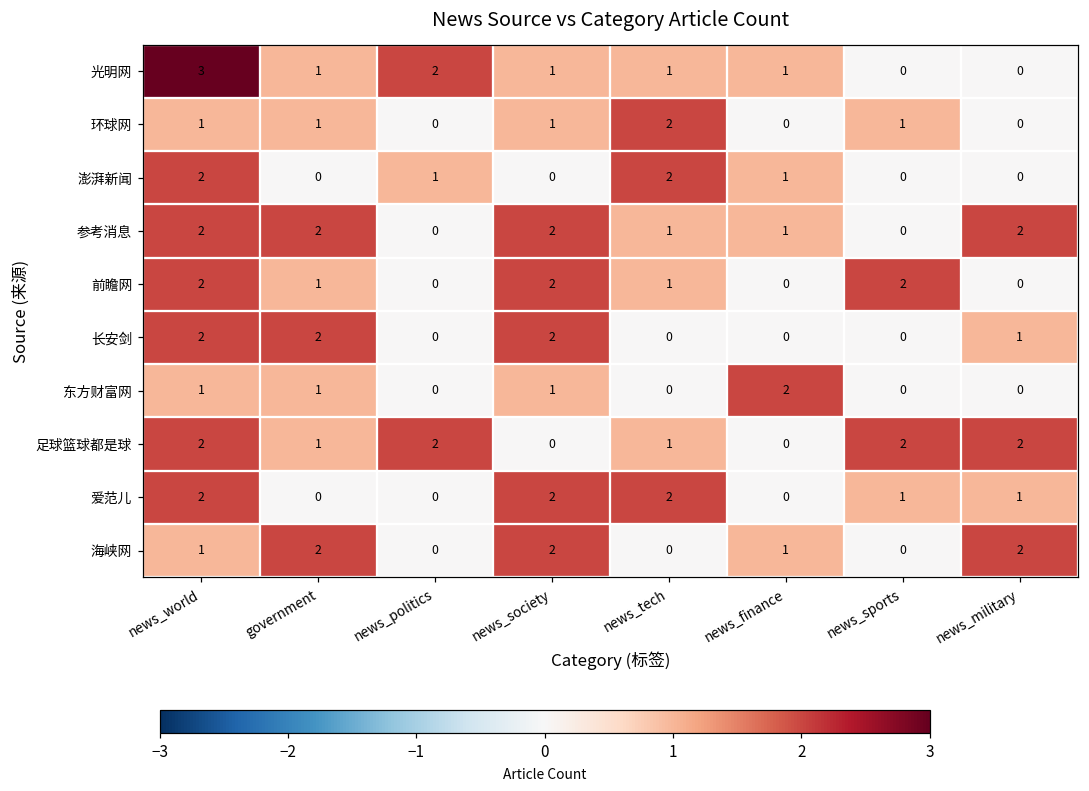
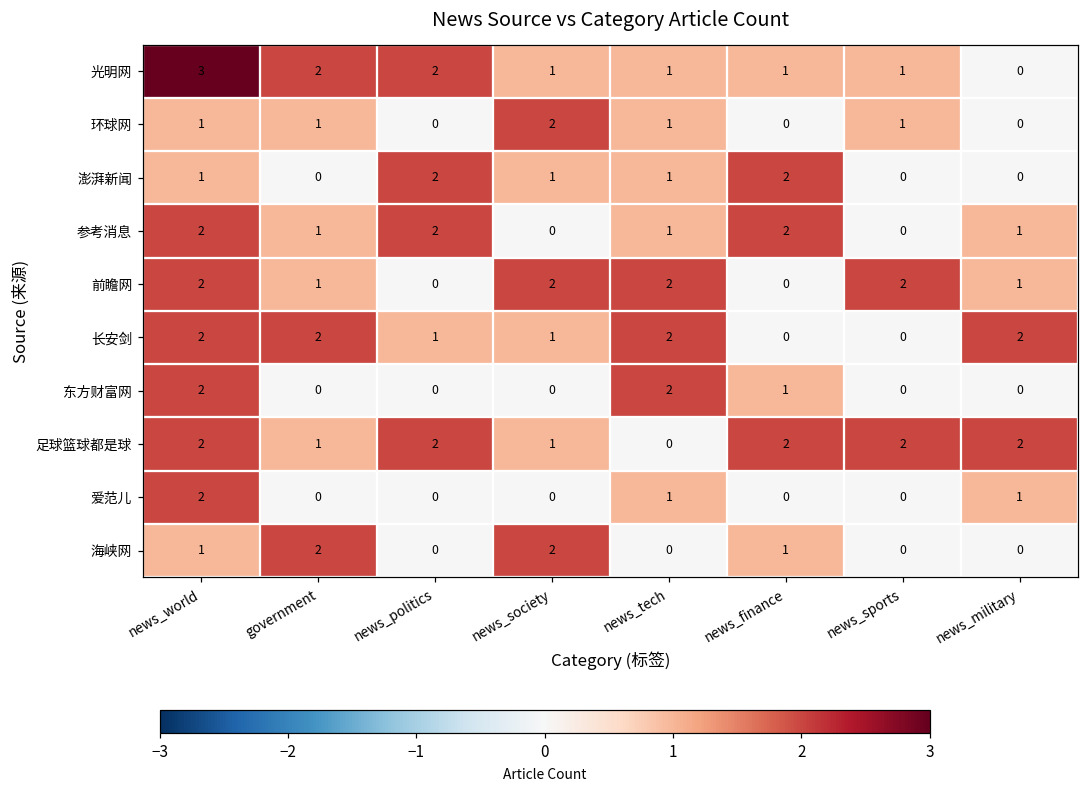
光明网, government: 1 -> 2
光明网, news_sports: 0 -> 1
环球网, news_society: 1 -> 2
环球网, news_tech: 2 -> 1
澎湃新闻, news_world: 2 -> 1
澎湃新闻, news_politics: 1 -> 2
澎湃新闻, news_society: 0 -> 1
澎湃新闻, news_tech: 2 -> 1
澎湃新闻, news_finance: 1 -> 2
参考消息, government: 2 -> 1
参考消息, news_politics: 0 -> 2
参考消息, news_society: 2 -> 0
参考消息, news_finance: 1 -> 2
参考消息, news_military: 2 -> 1
前瞻网, news_tech: 1 -> 2
前瞻网, news_military: 0 -> 1
长安剑, news_politics: 0 -> 1
长安剑, news_society: 2 -> 1
长安剑, news_tech: 0 -> 2
长安剑, news_military: 1 -> 2
东方财富网, news_world: 1 -> 2
东方财富网, government: 1 -> 0
东方财富网, news_society: 1 -> 0
东方财富网, news_tech: 0 -> 2
东方财富网, news_finance: 2 -> 1
足球篮球都是球, news_society: 0 -> 1
足球篮球都是球, news_tech: 1 -> 0
足球篮球都是球, news_finance: 0 -> 2
爱范儿, news_society: 2 -> 0
爱范儿, news_tech: 2 -> 1
爱范儿, news_sports: 1 -> 0
海峡网, news_military: 2 -> 0
